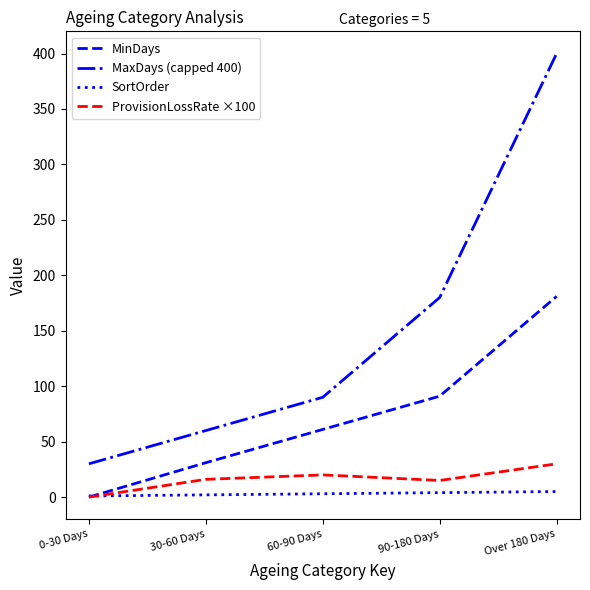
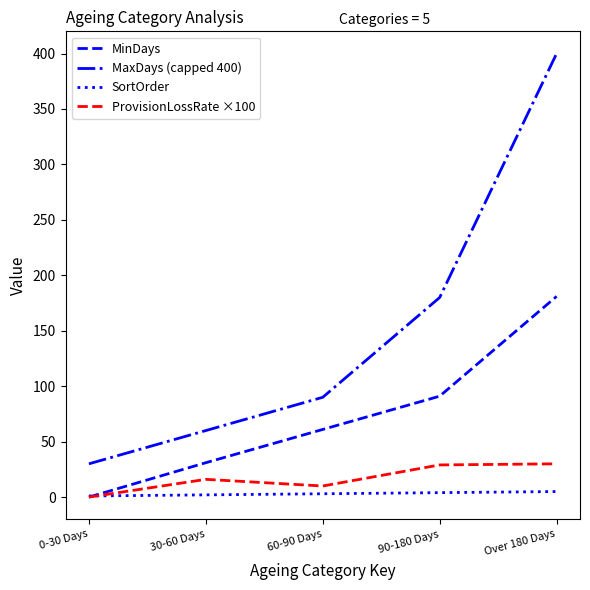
ProvisionLossRate ×100, 60-90 Days: 20 -> 10
ProvisionLossRate ×100, 90-180 Days: 15 -> 29
